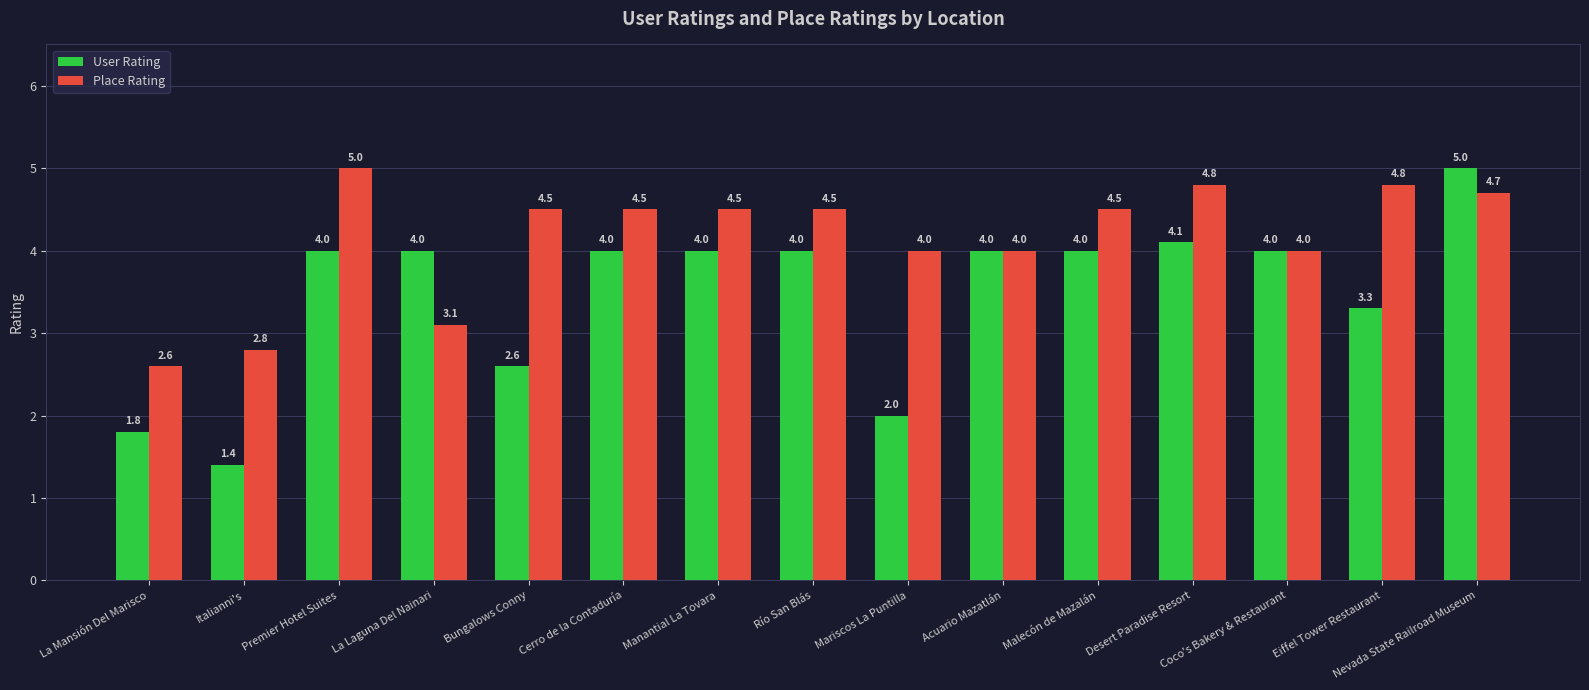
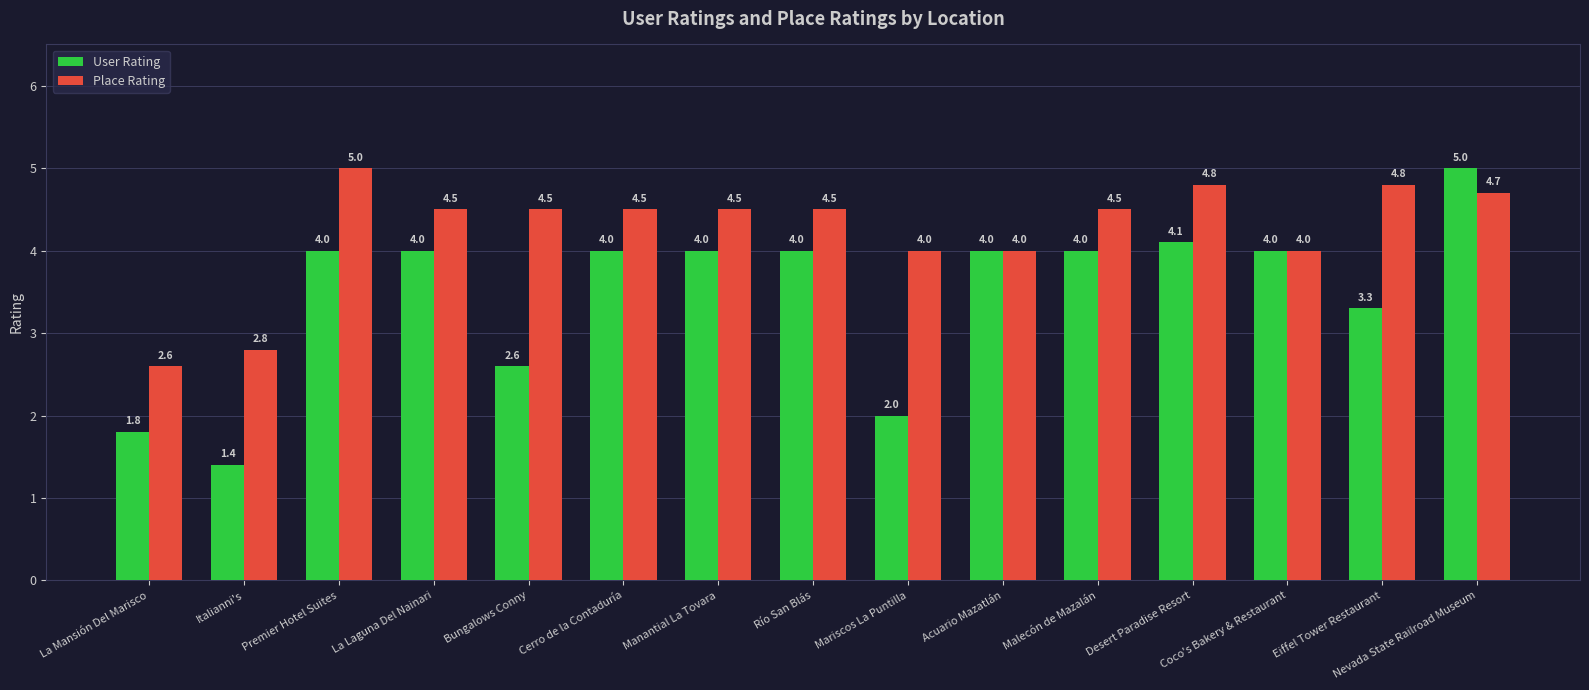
Place Rating, La Laguna Del Nainari: 3.1 -> 4.5
